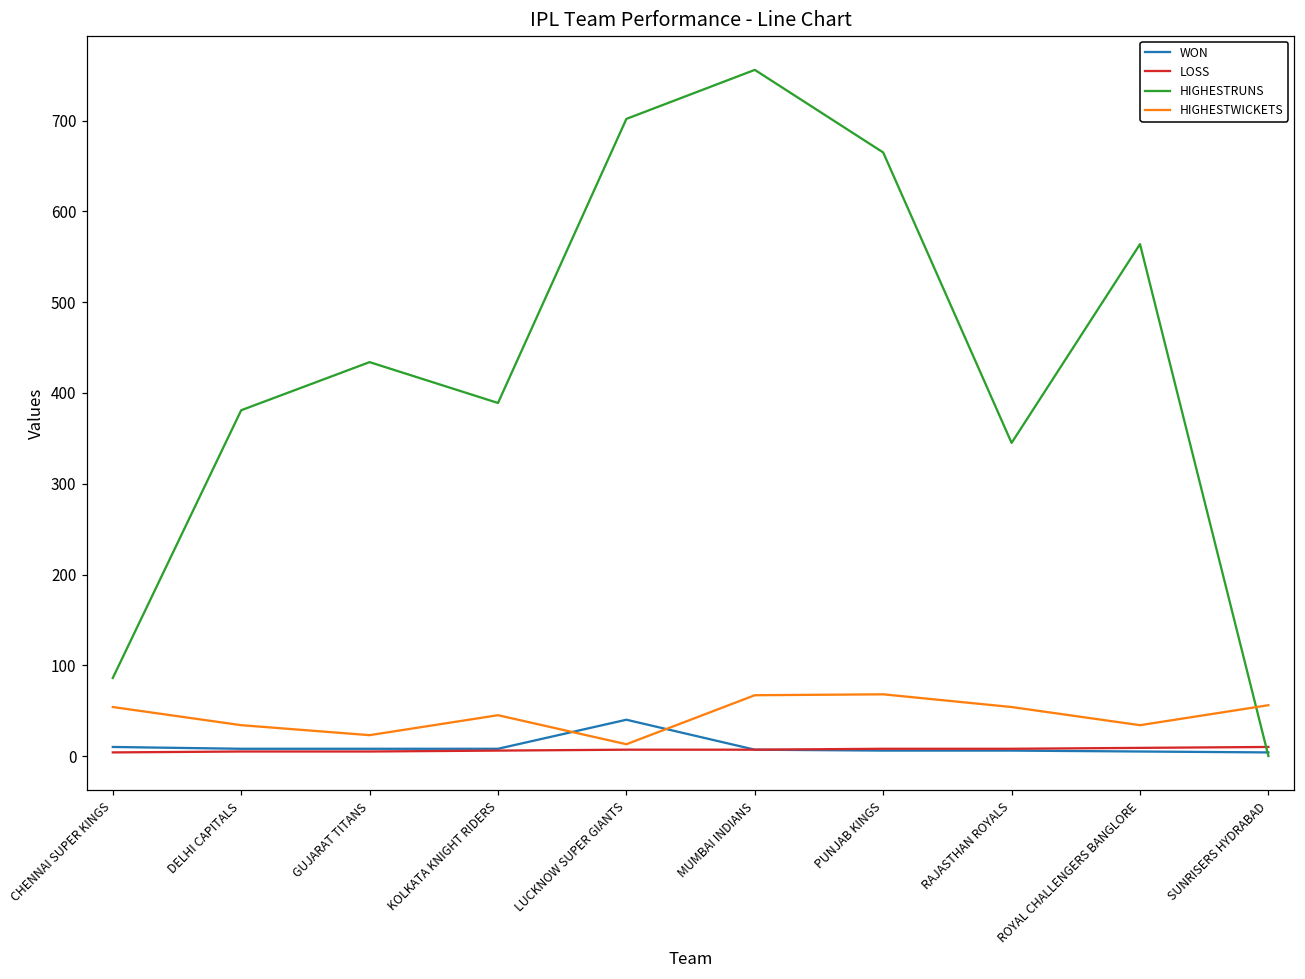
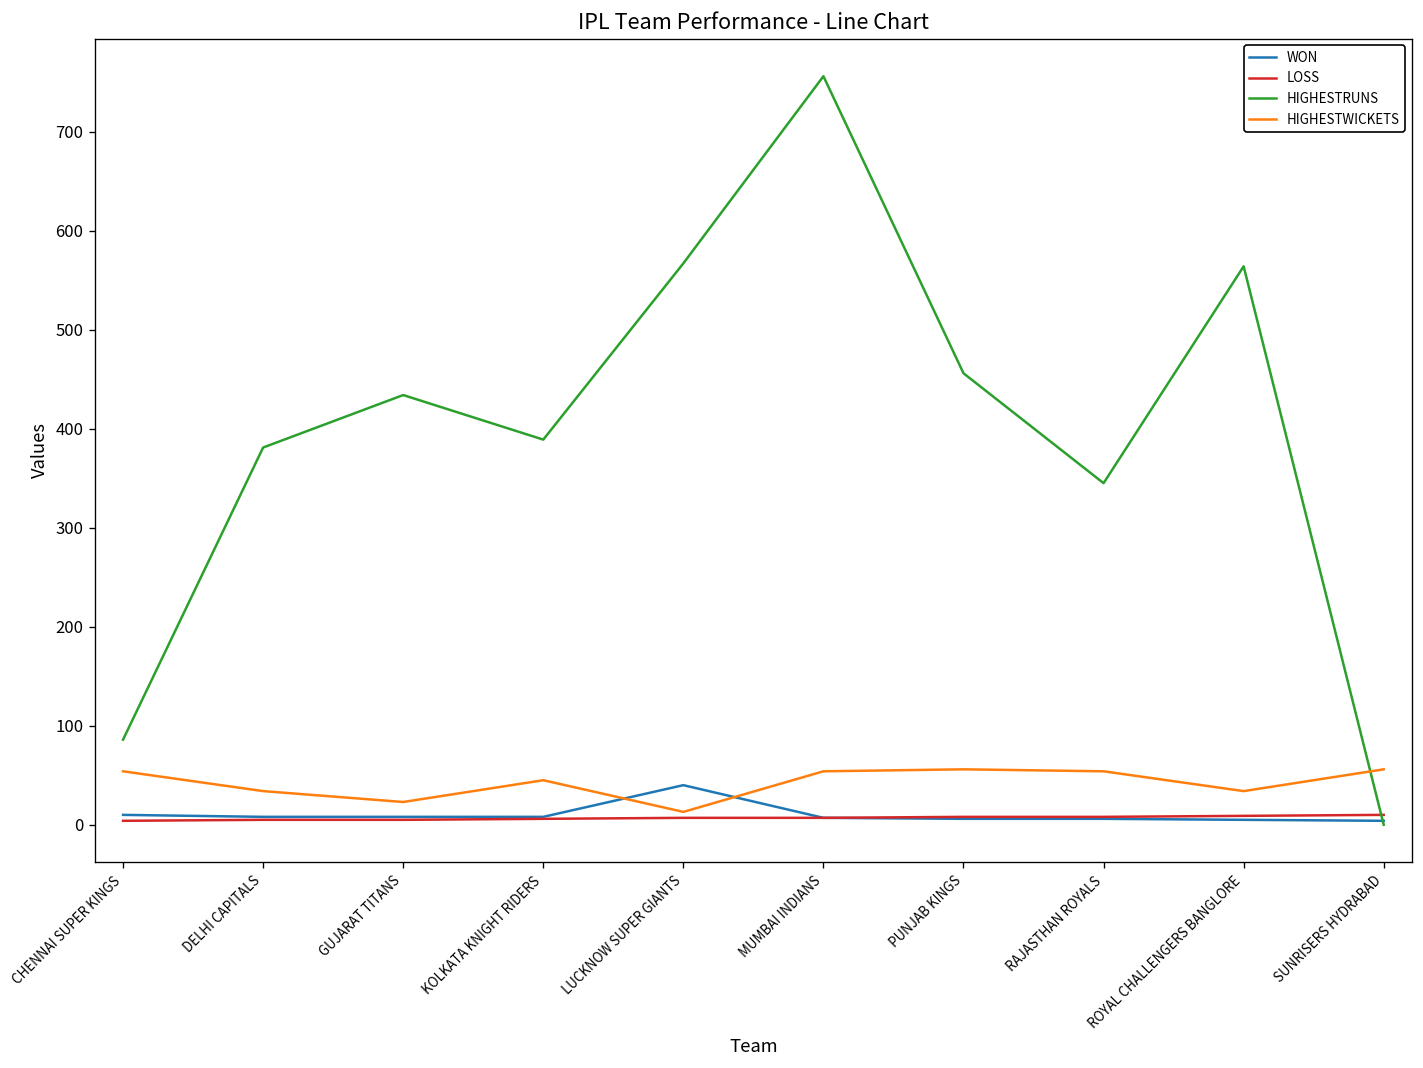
HIGHESTRUNS, LUCKNOW SUPER GIANTS: 700 -> 570
HIGHESTWICKETS, MUMBAI INDIANS: 70 -> 50
HIGHESTRUNS, PUNJAB KINGS: 670 -> 460
HIGHESTWICKETS, PUNJAB KINGS: 70 -> 60
